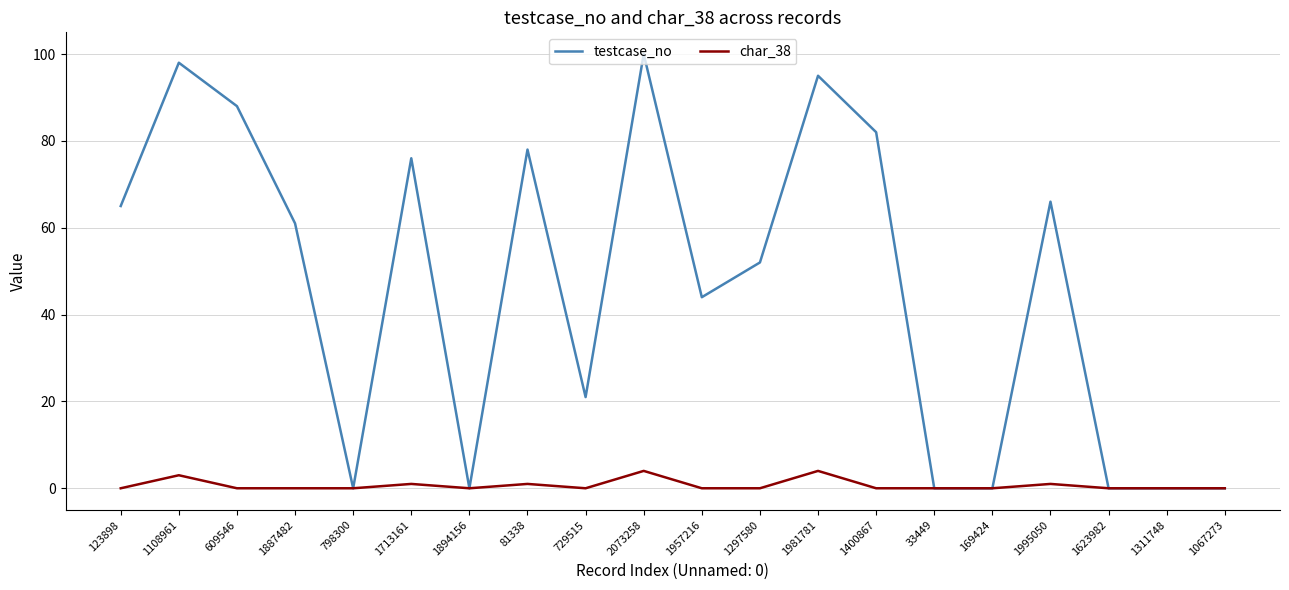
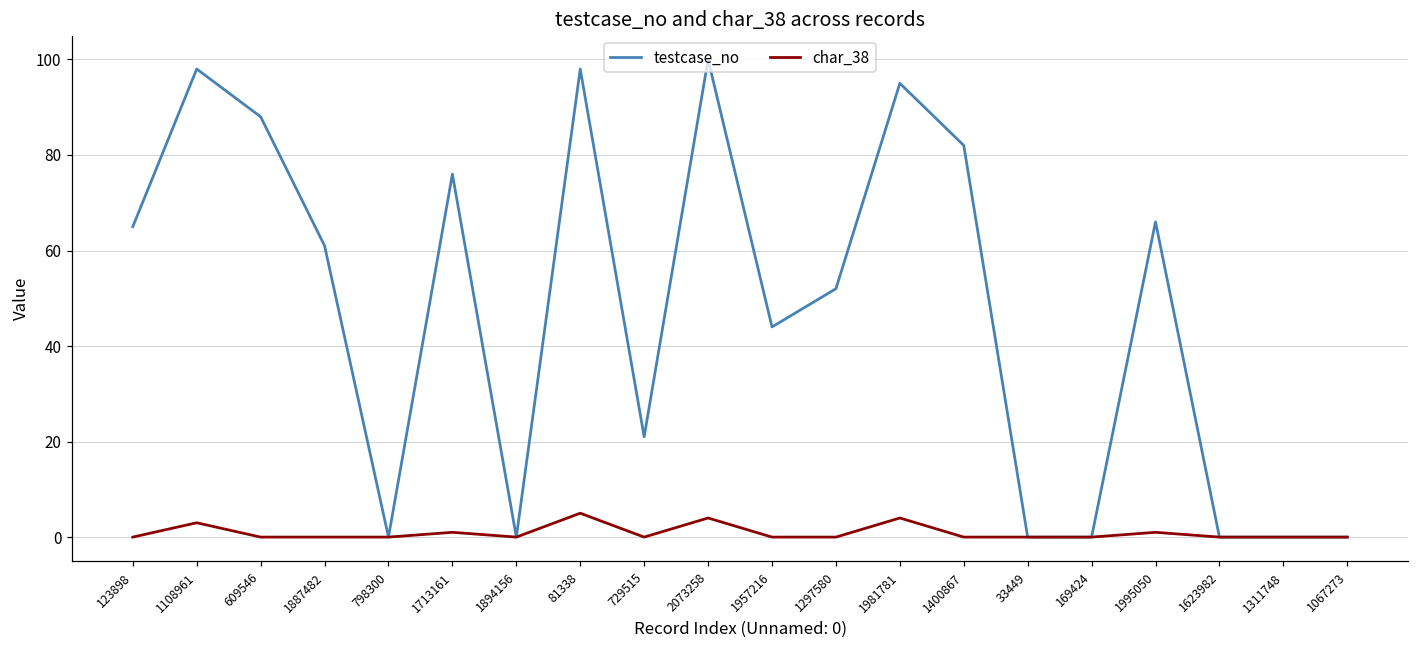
testcase_no, 81338: 78 -> 98
char_38, 81338: 1 -> 5
